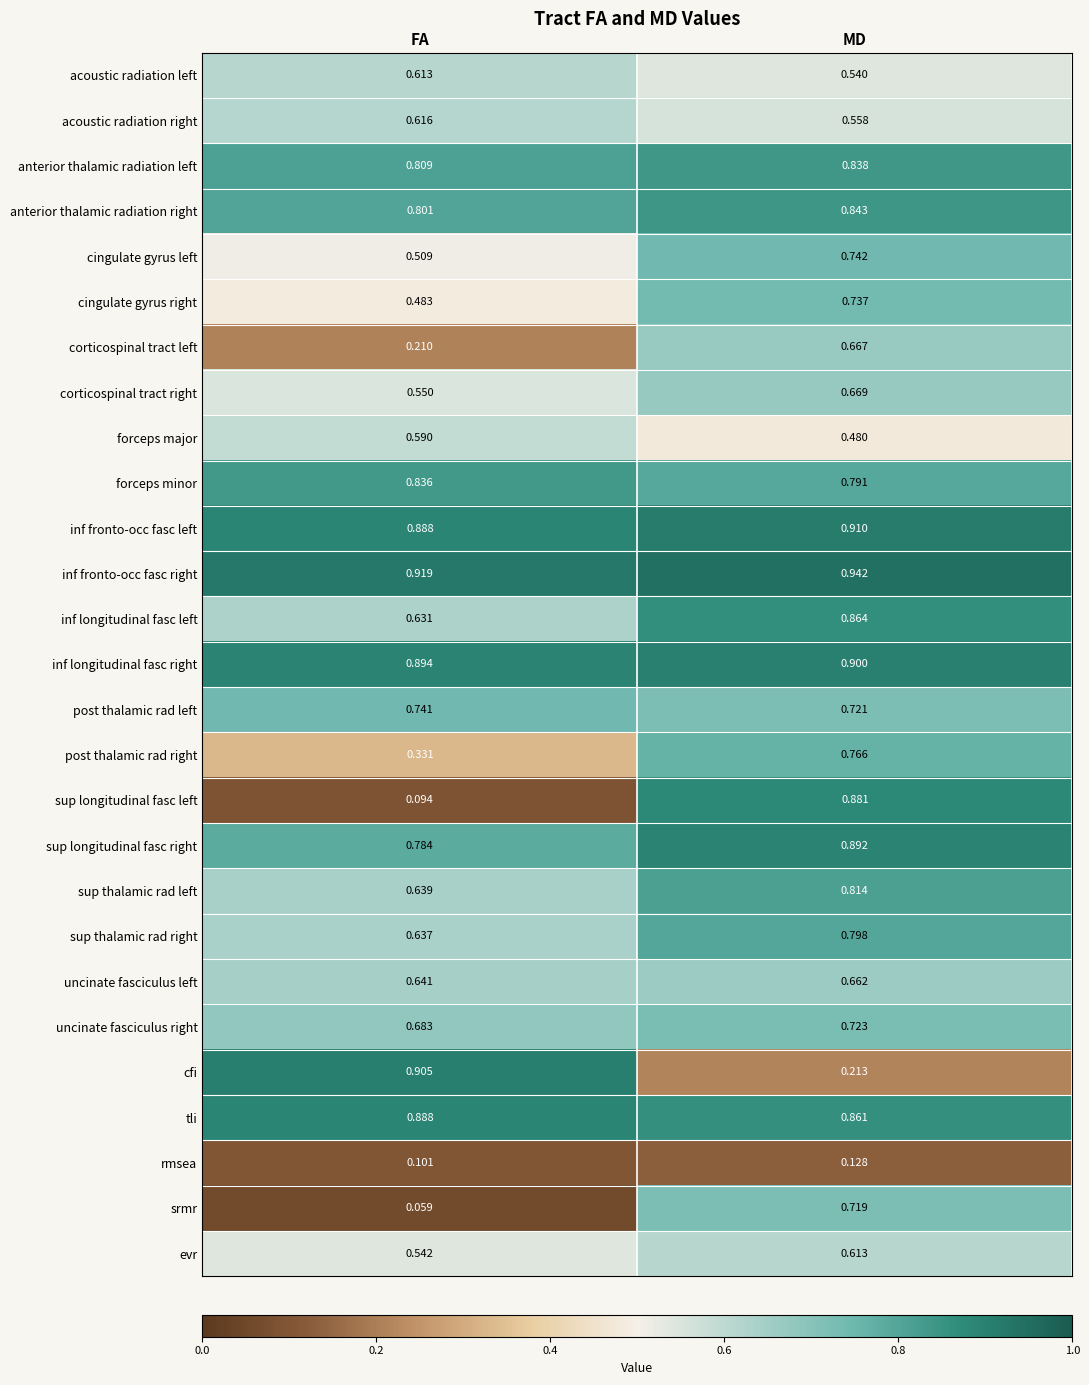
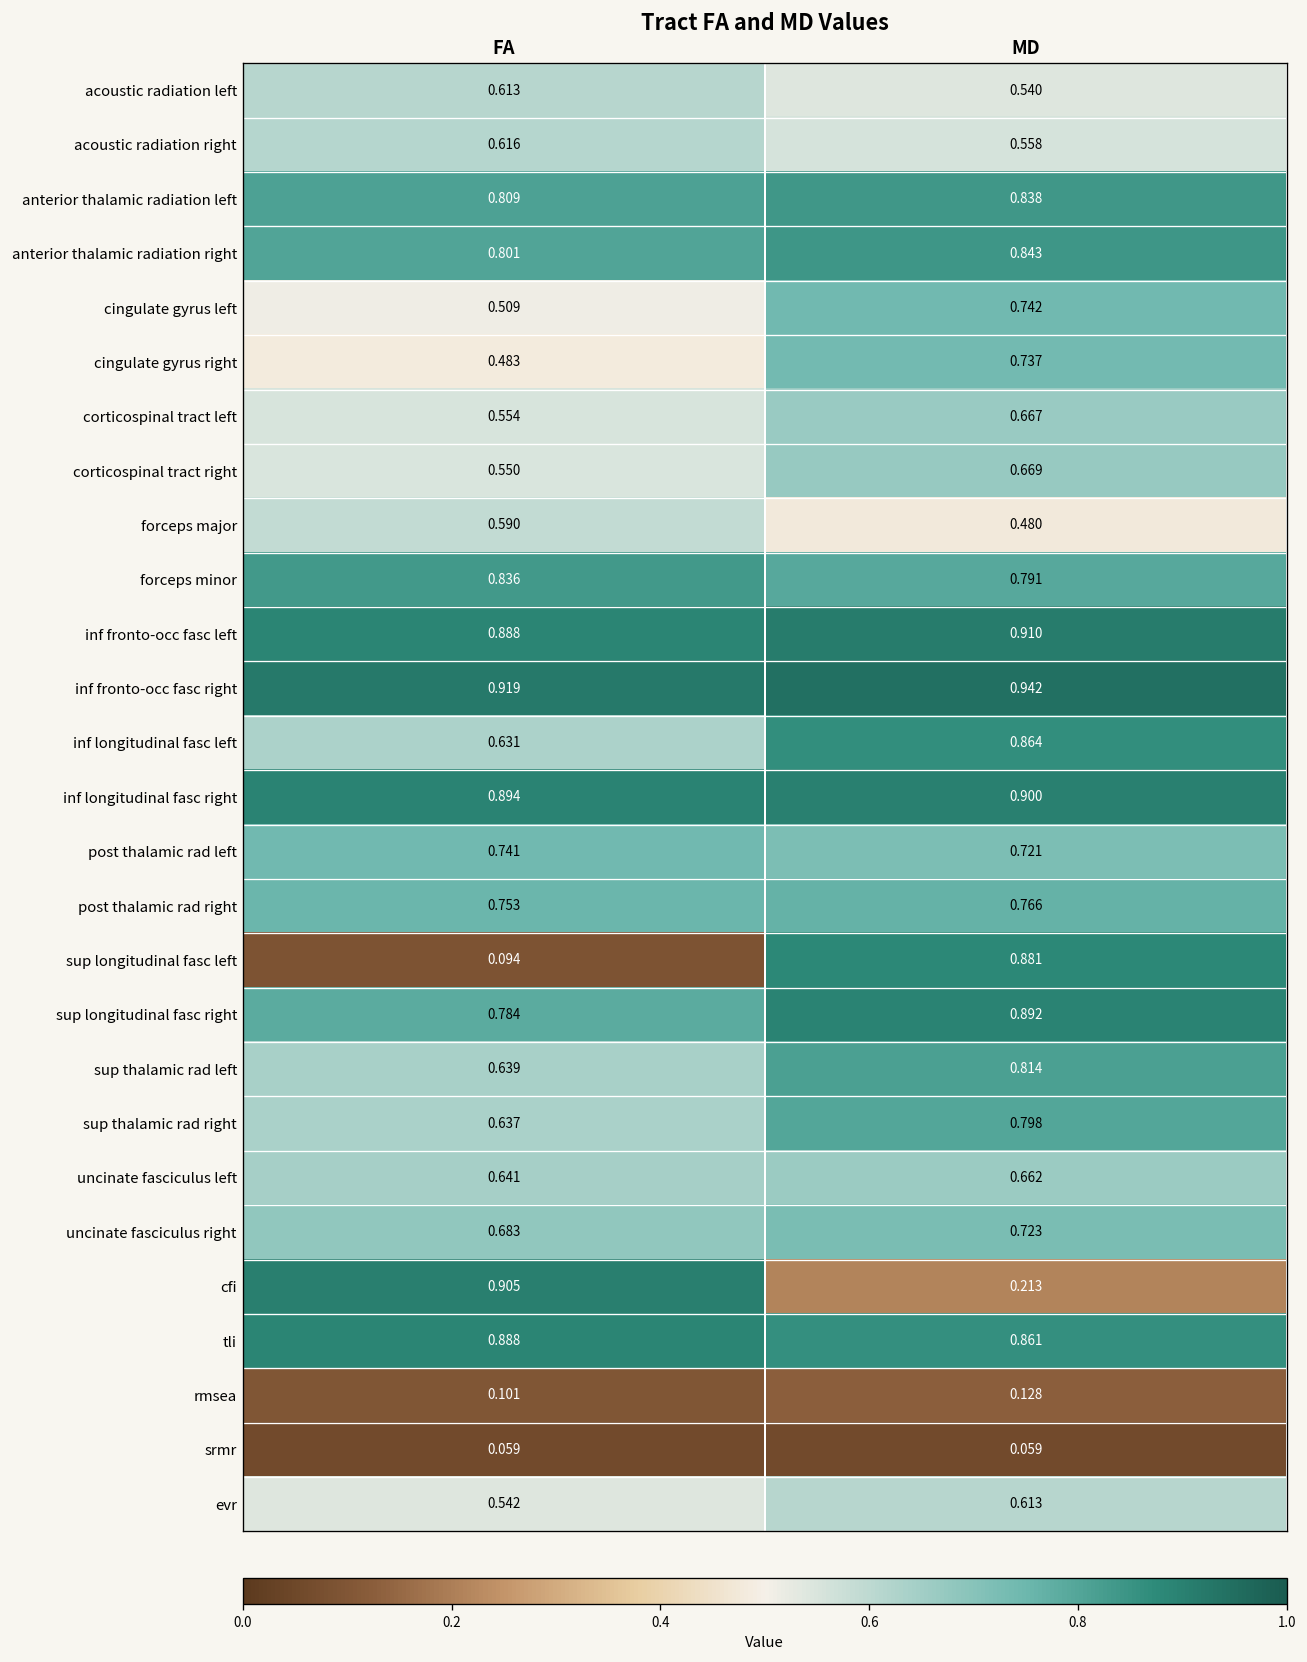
corticospinal tract left, FA: 0.210 -> 0.554
post thalamic rad right, FA: 0.331 -> 0.753
srmr, MD: 0.719 -> 0.059
